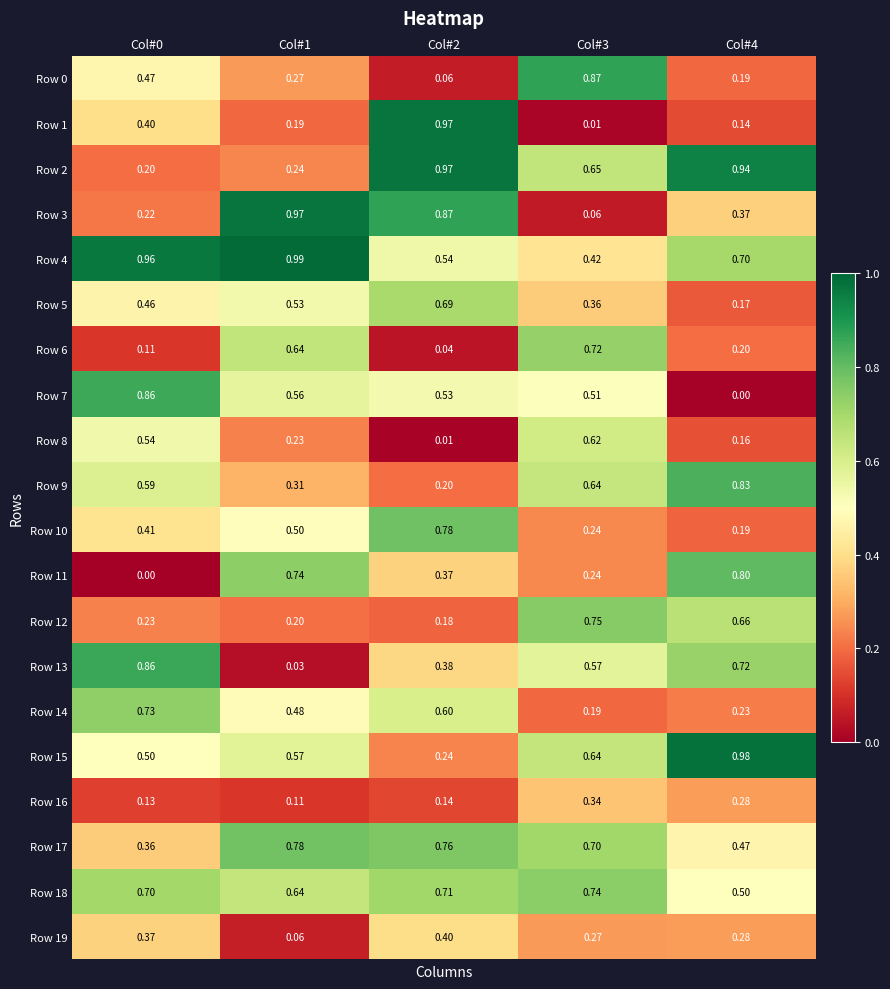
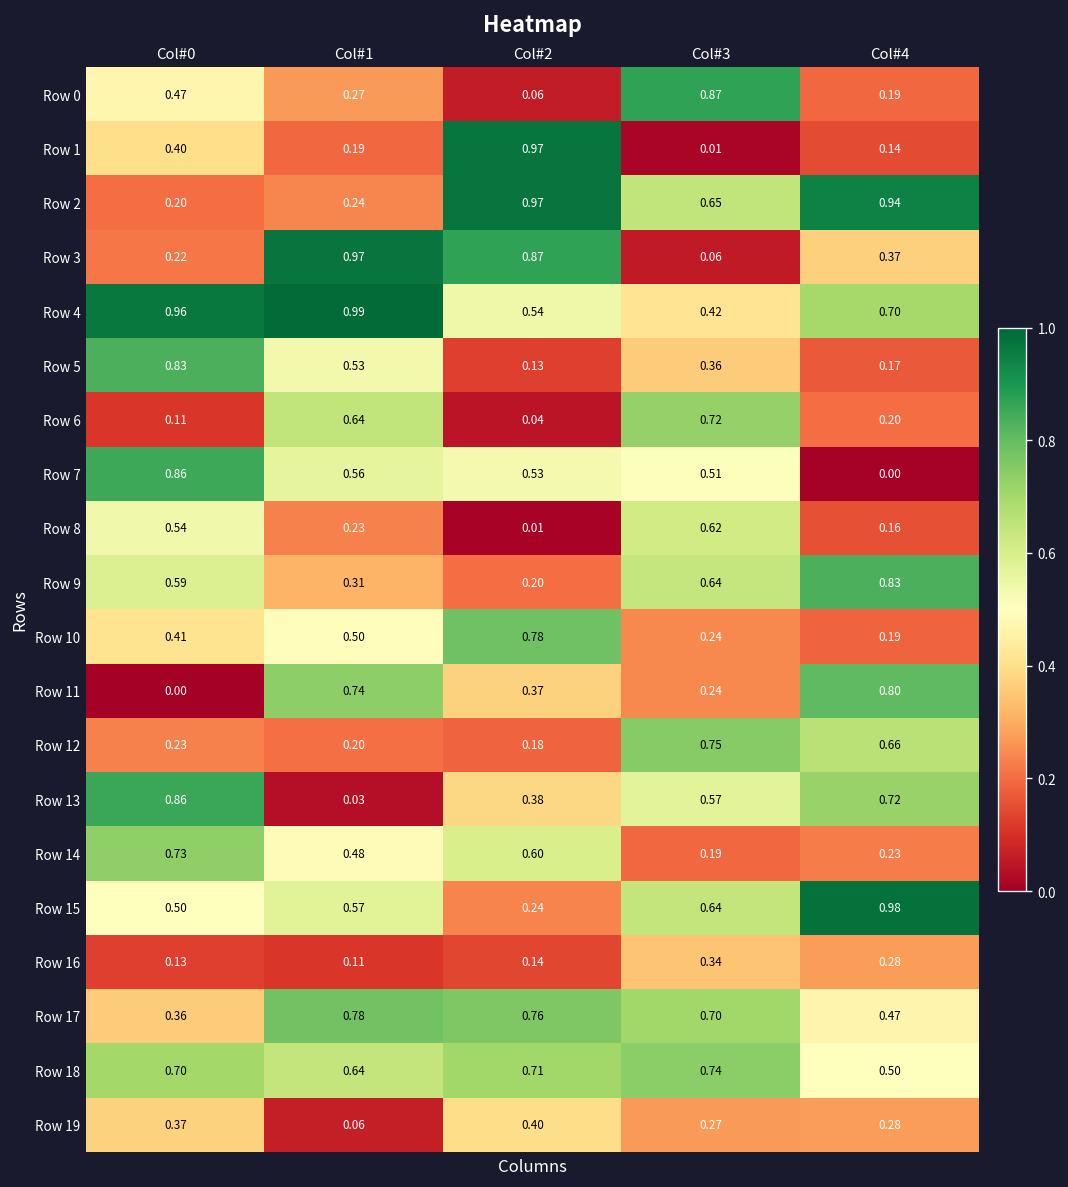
Row 5, Col#0: 0.46 -> 0.83
Row 5, Col#2: 0.69 -> 0.13
